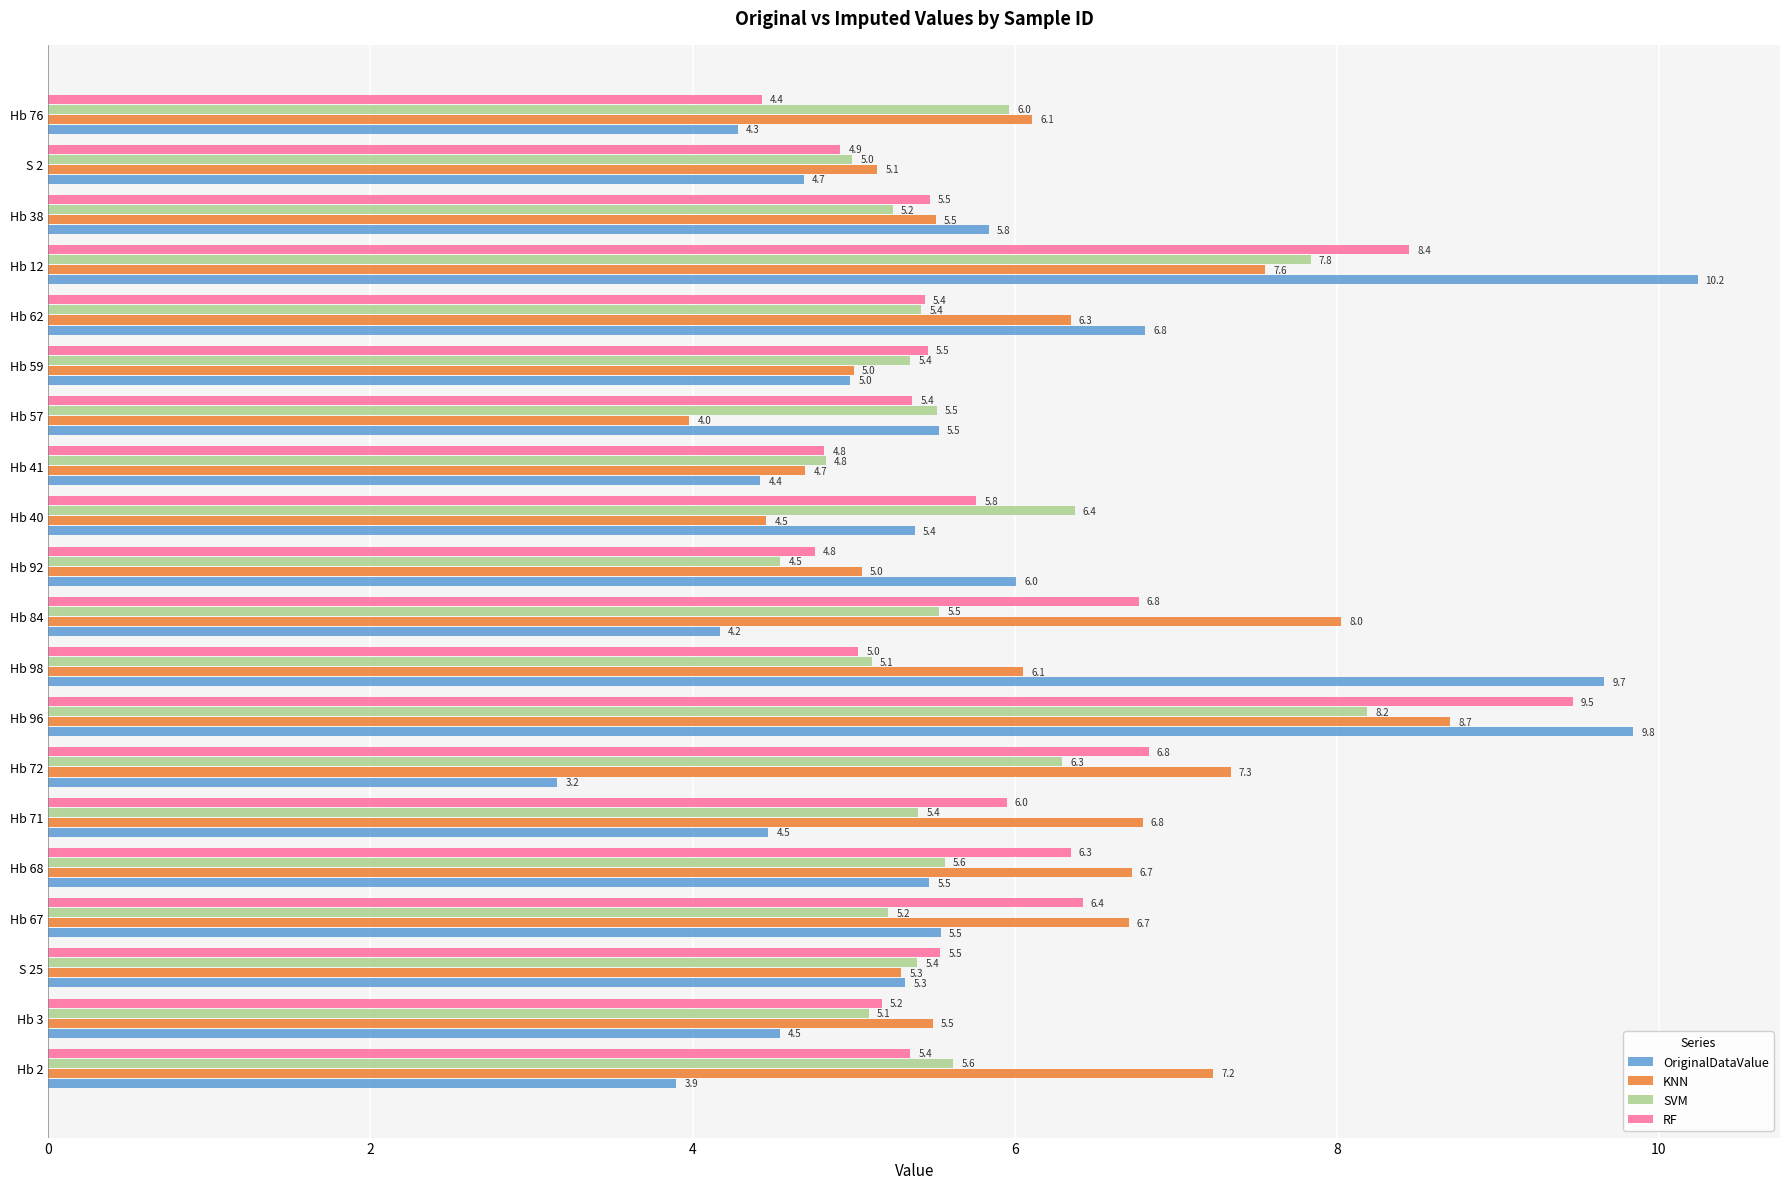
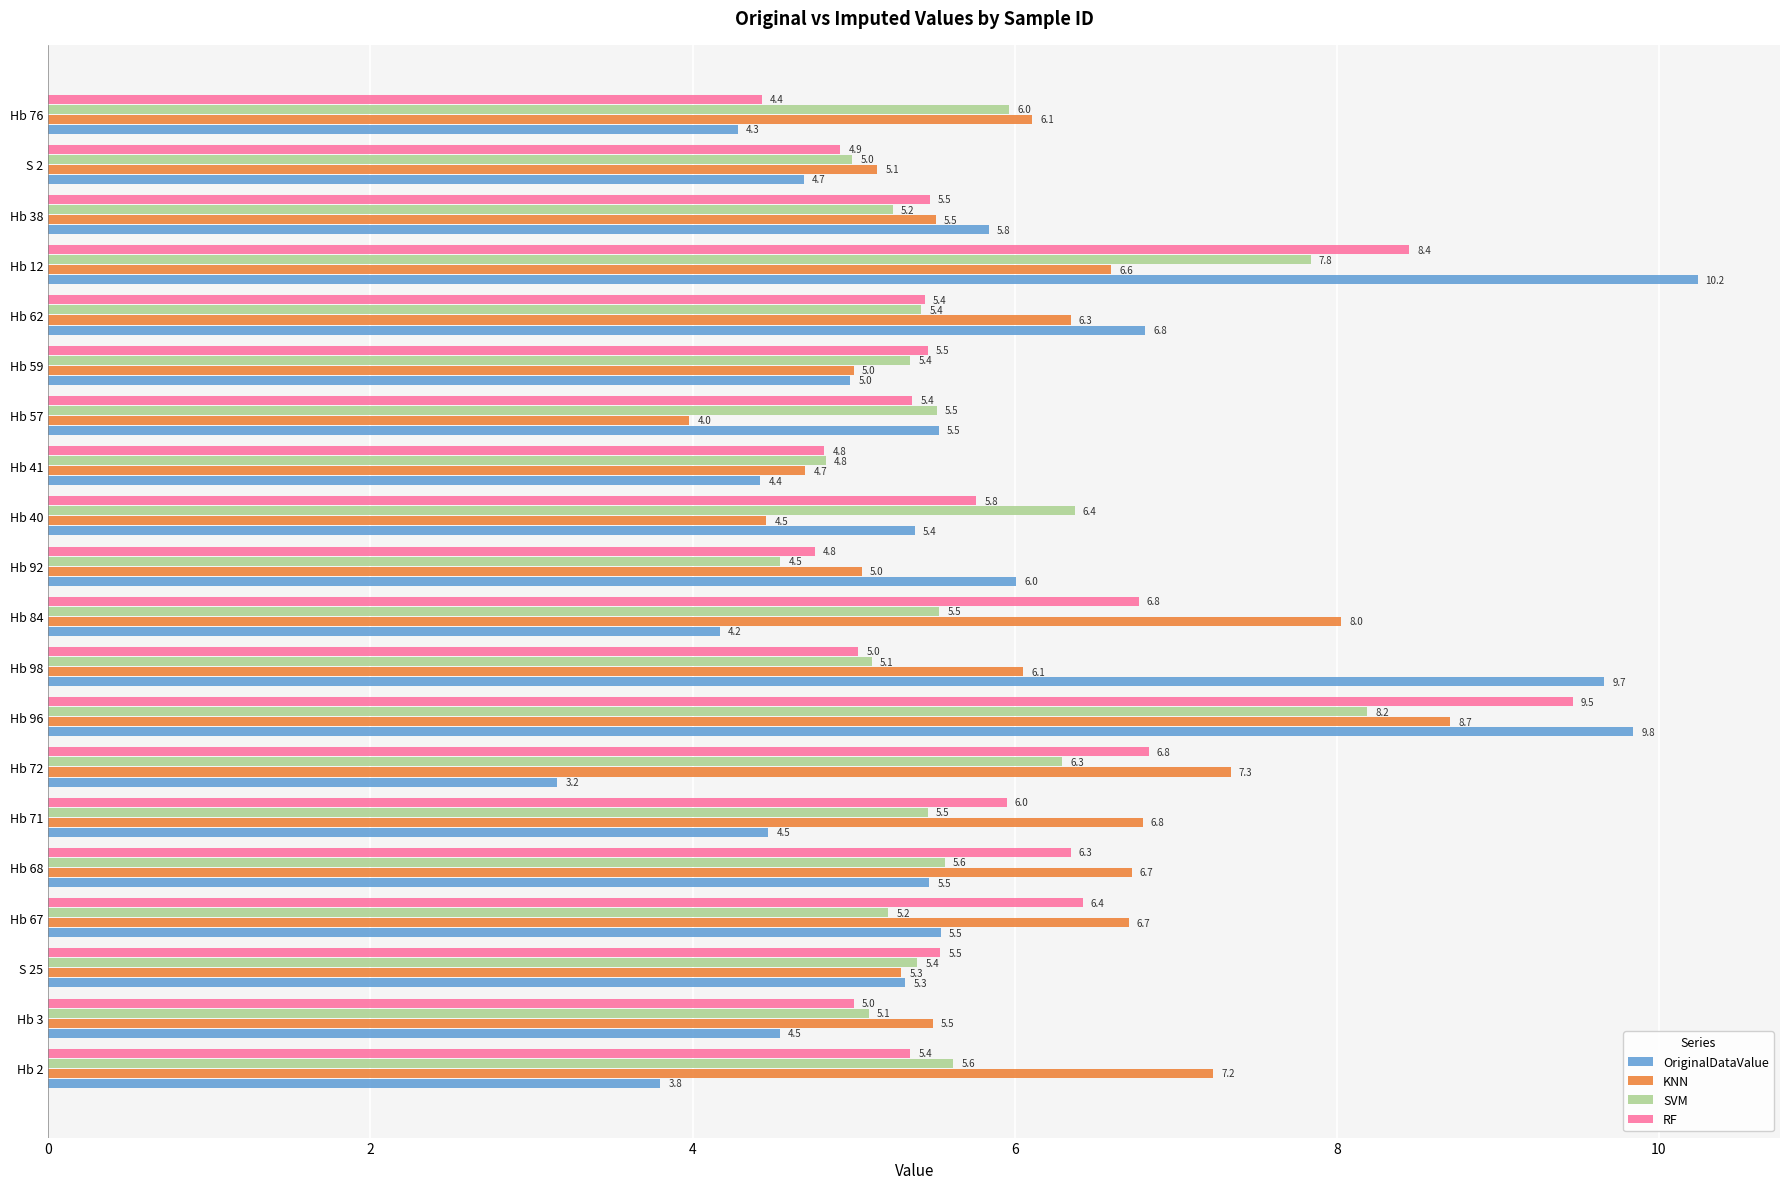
KNN, Hb 12: 7.6 -> 6.6
SVM, Hb 71: 5.4 -> 5.5
RF, Hb 3: 5.2 -> 5.0
OriginalDataValue, Hb 2: 3.9 -> 3.8
